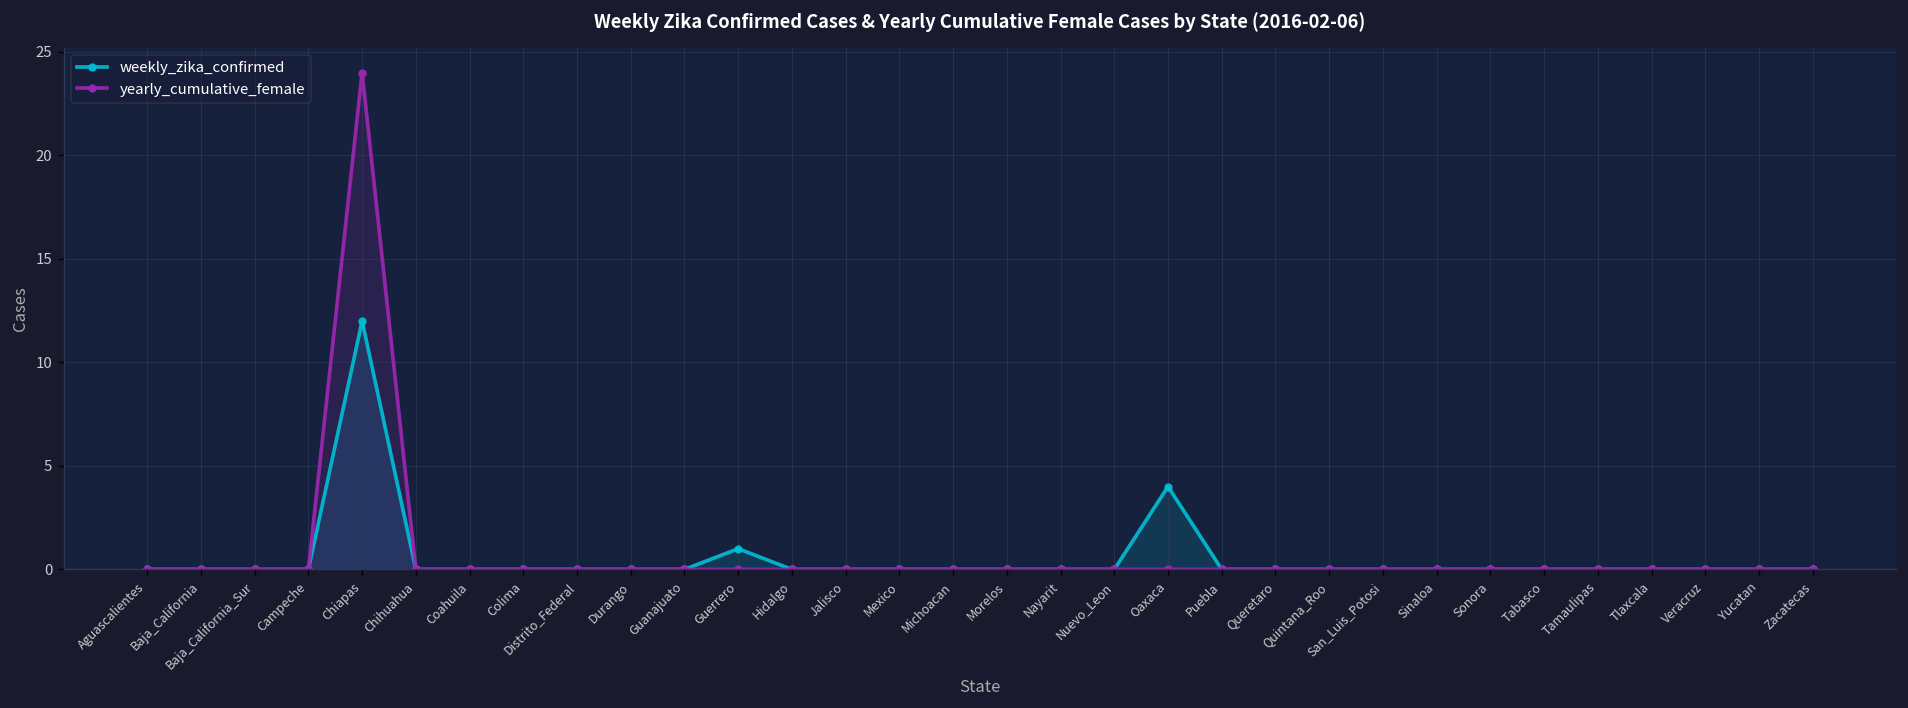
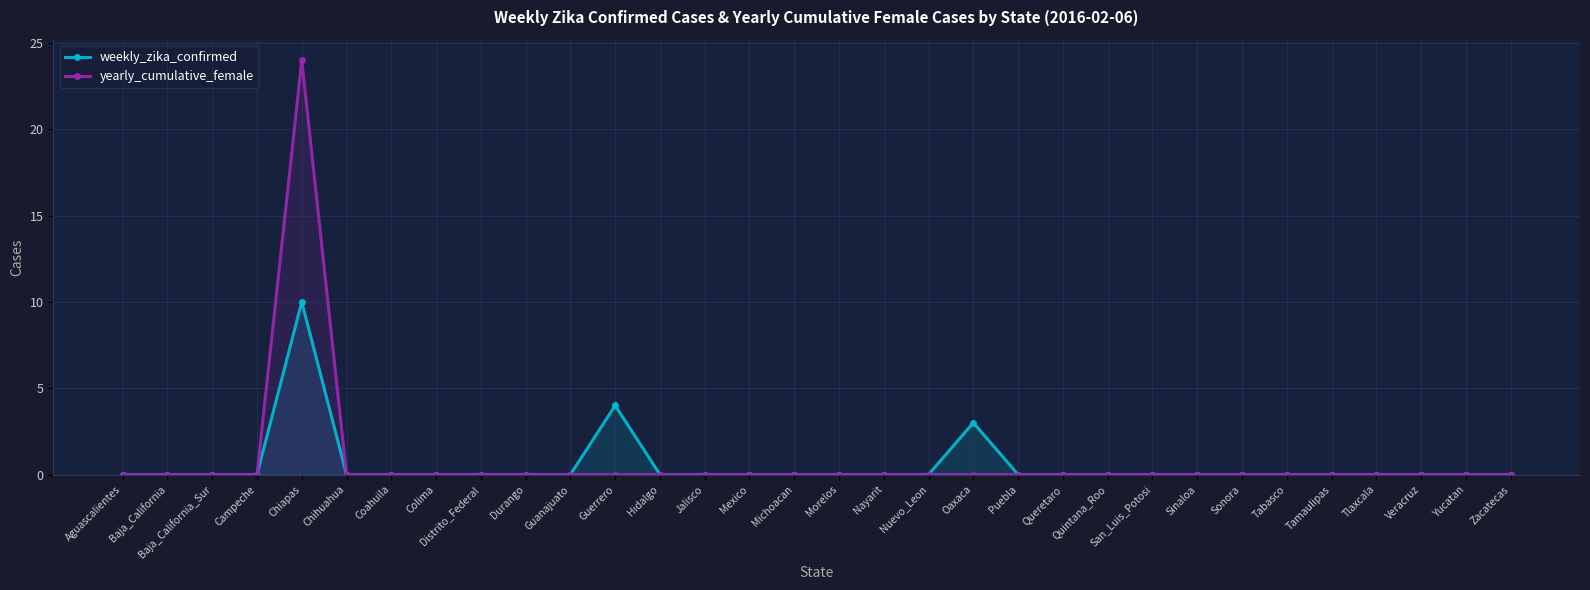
weekly_zika_confirmed, Chiapas: 12 -> 10
weekly_zika_confirmed, Guerrero: 1 -> 4
weekly_zika_confirmed, Oaxaca: 4 -> 3
